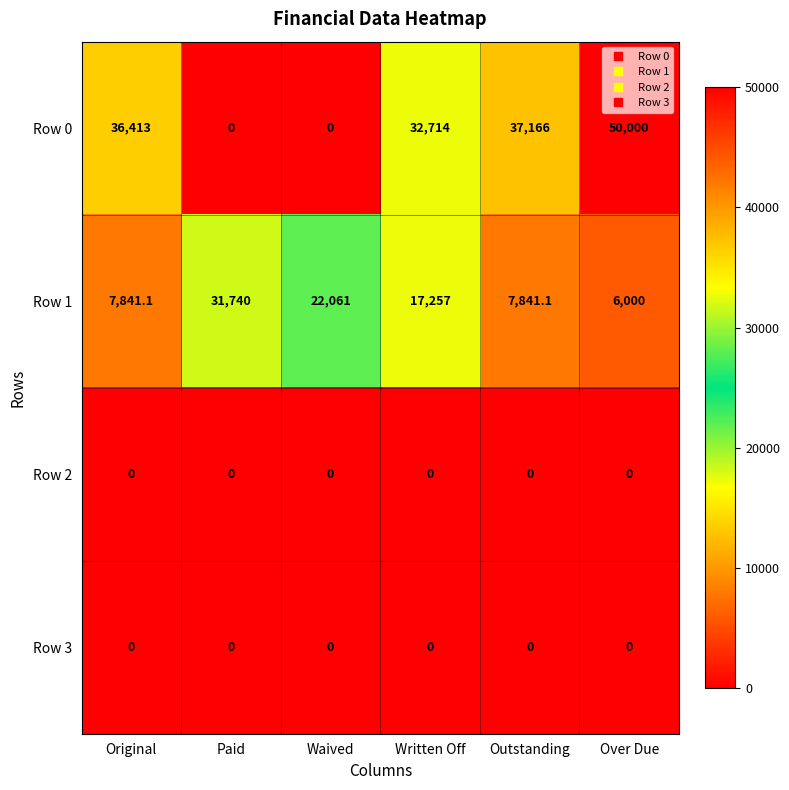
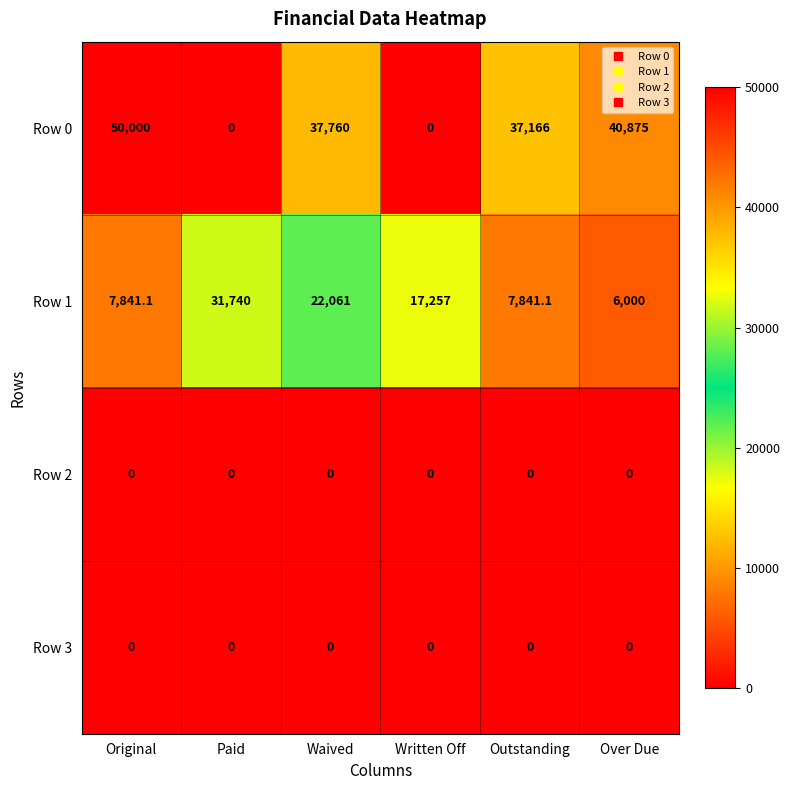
Row 0, Original: 36,413 -> 50,000
Row 0, Waived: 0 -> 37,760
Row 0, Written Off: 32,714 -> 0
Row 0, Over Due: 50,000 -> 40,875
